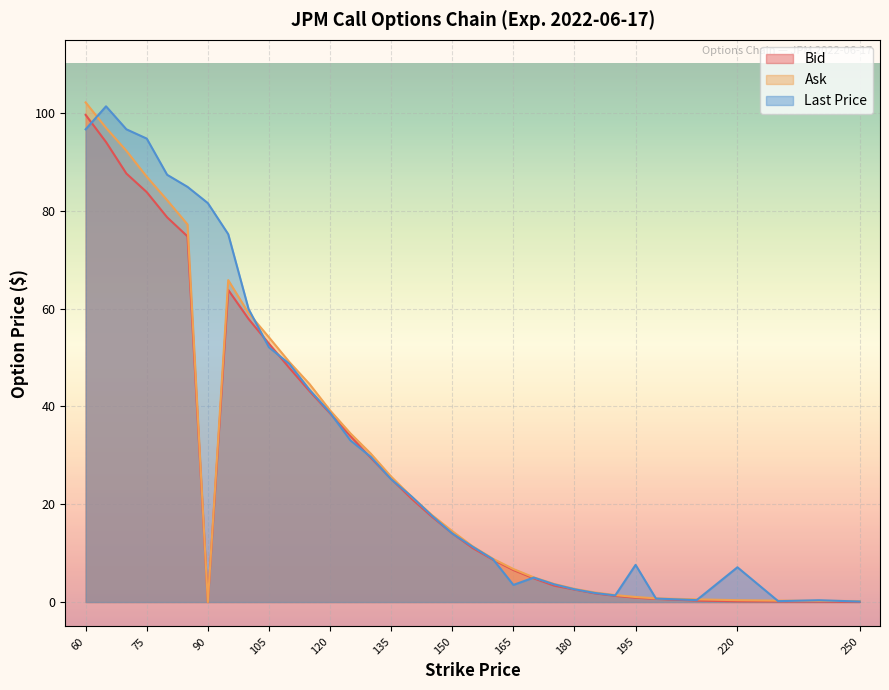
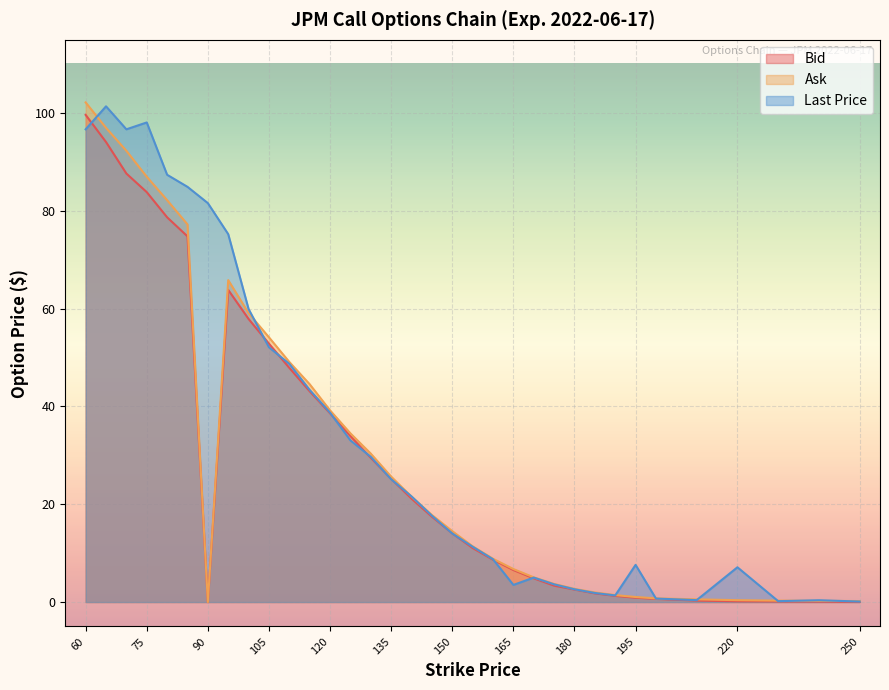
Last Price, 75: 95 -> 98
